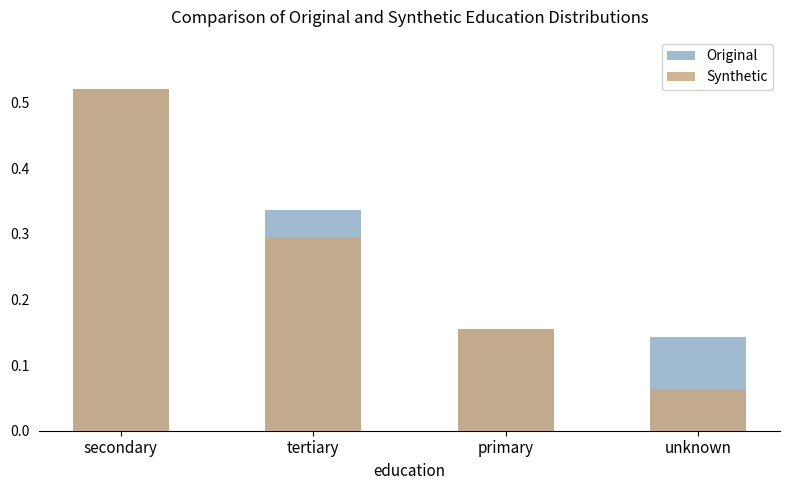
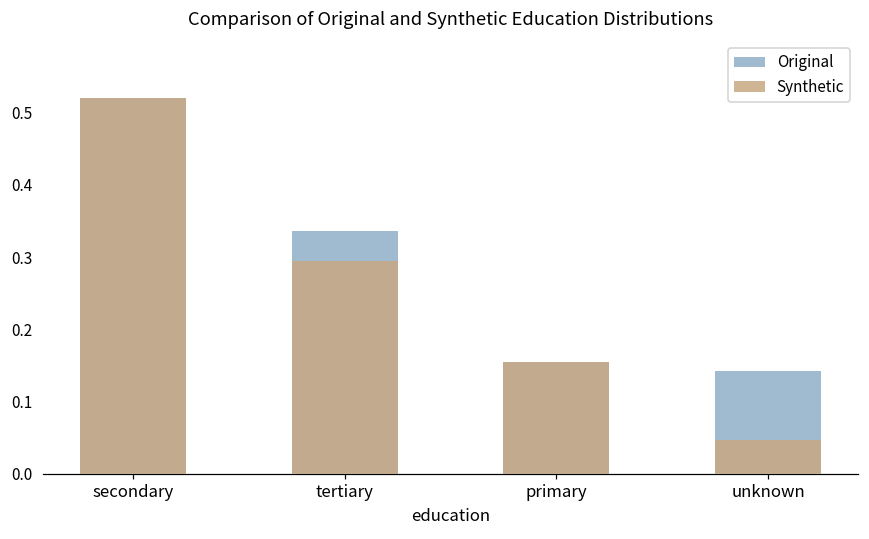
Synthetic, unknown: 0.06 -> 0.05
